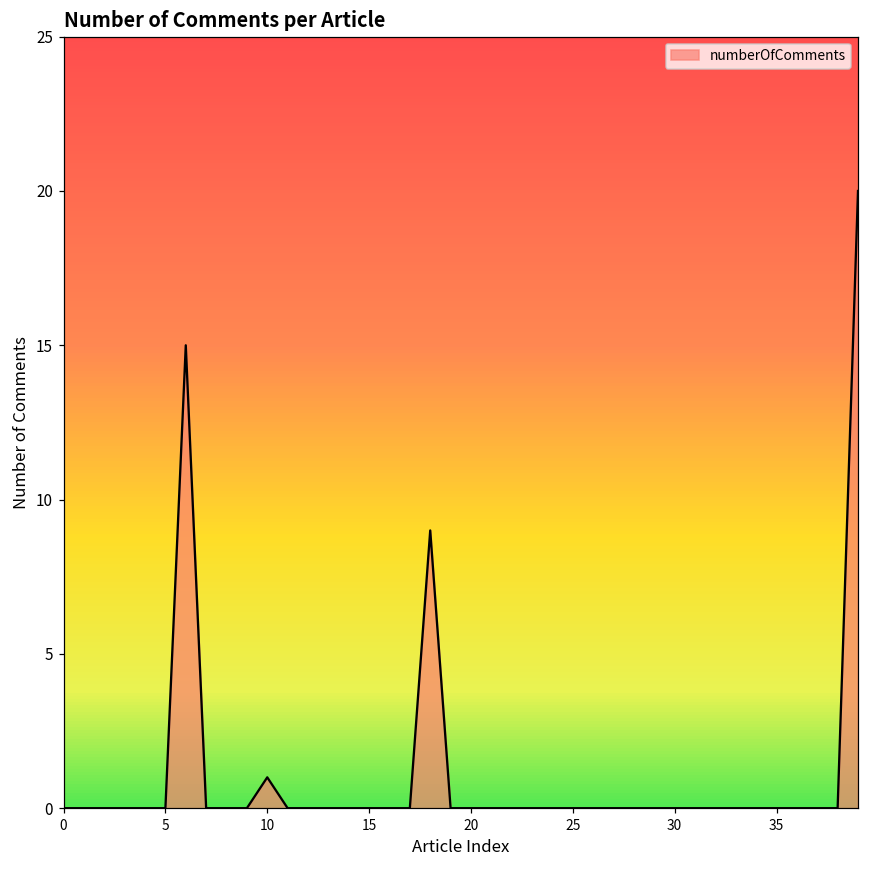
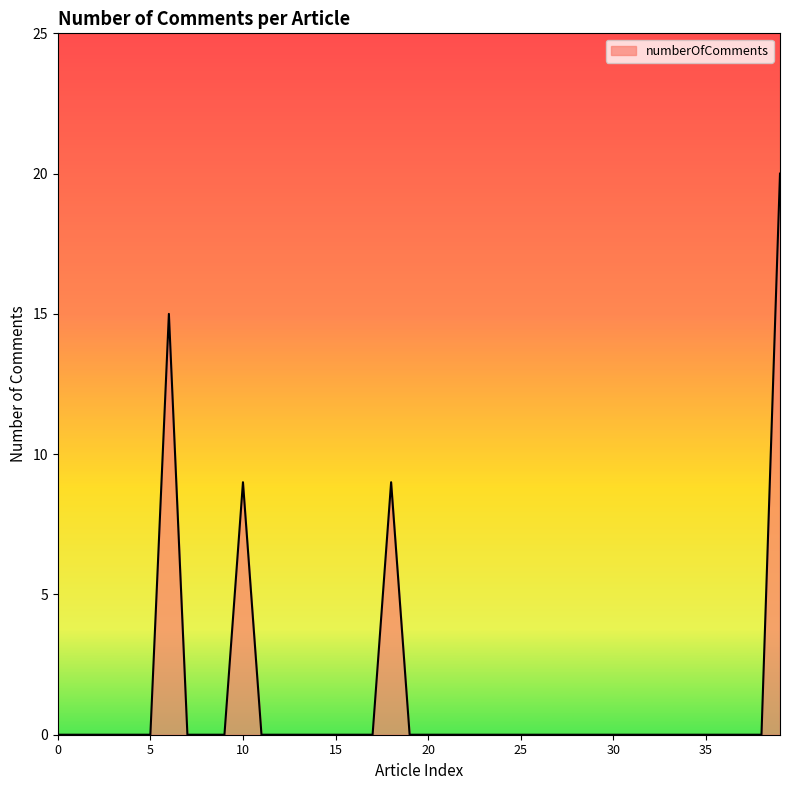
10: 1 -> 9
